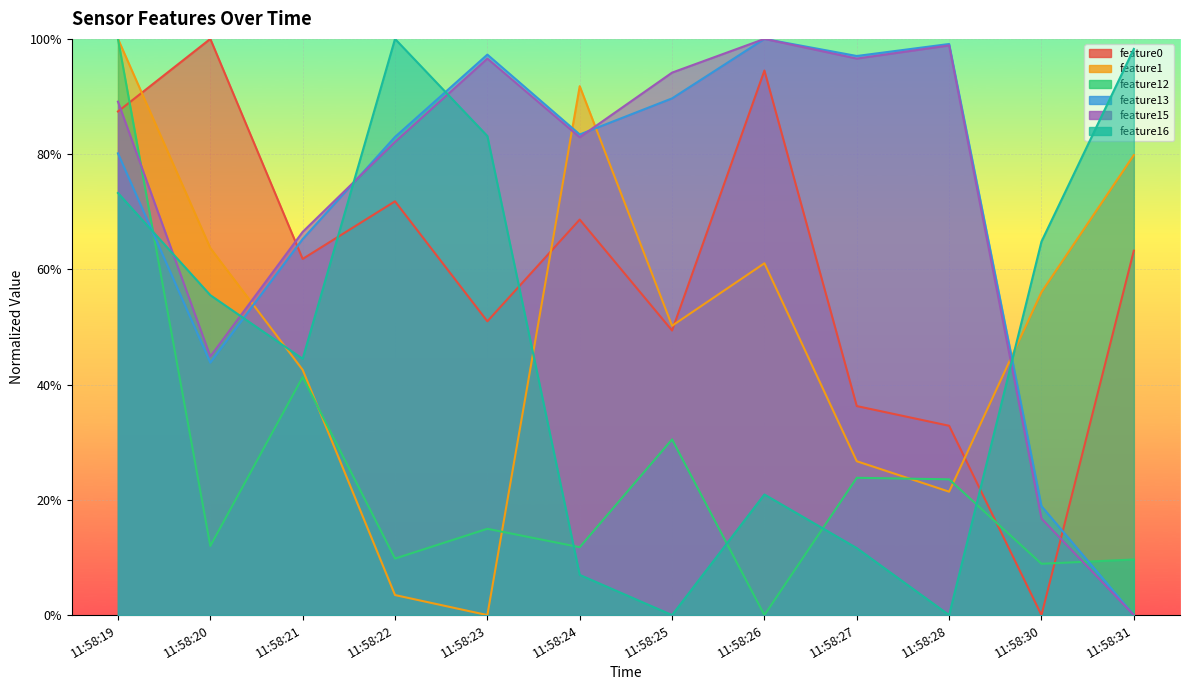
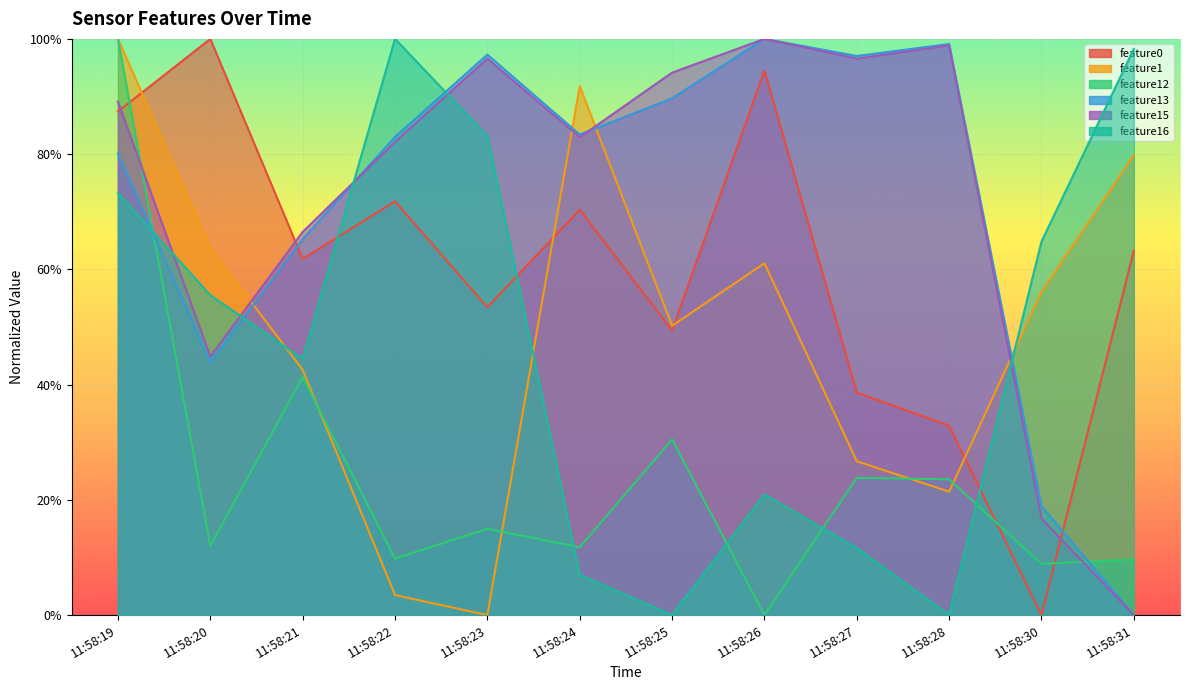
feature0, 11:58:23: 51% -> 53%
feature0, 11:58:24: 69% -> 70%
feature0, 11:58:27: 36% -> 39%
